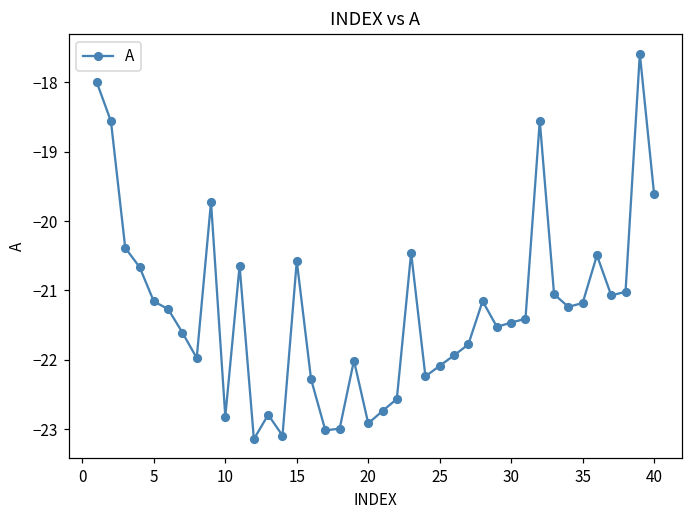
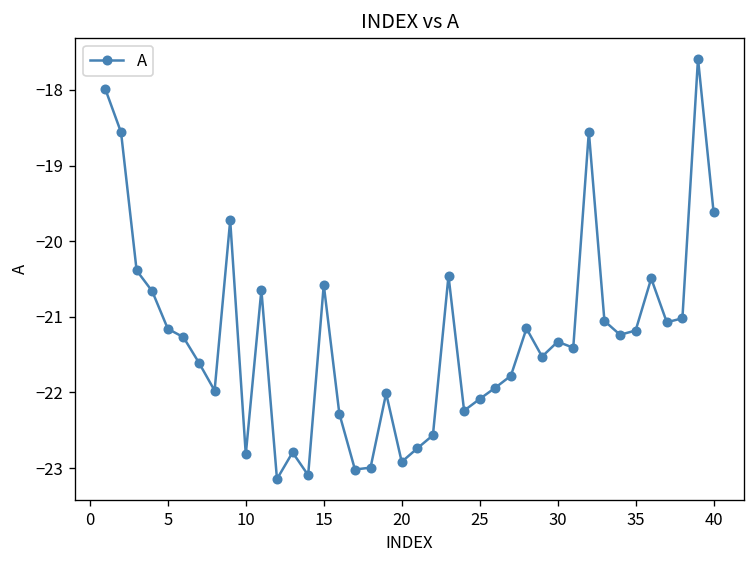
30: -21.5 -> -21.3
